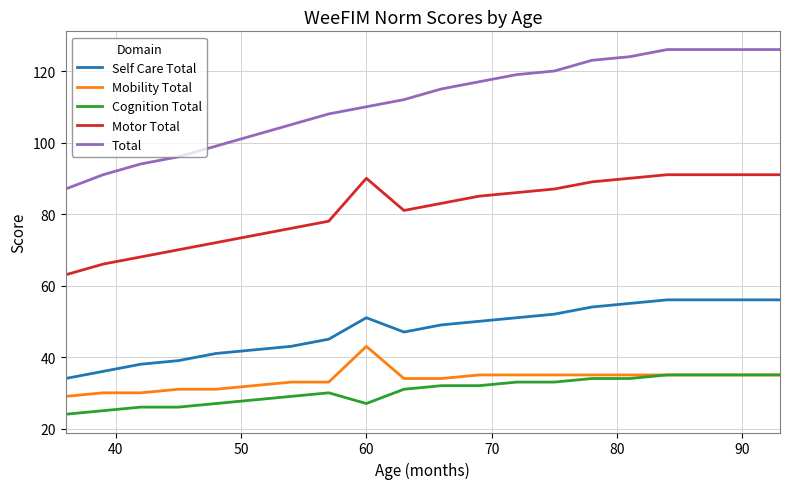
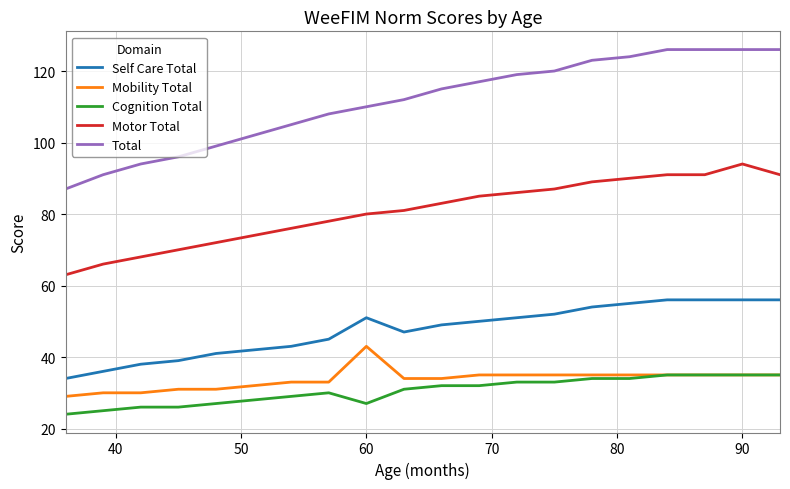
Motor Total, 60: 90 -> 80
Motor Total, 90: 91 -> 94
